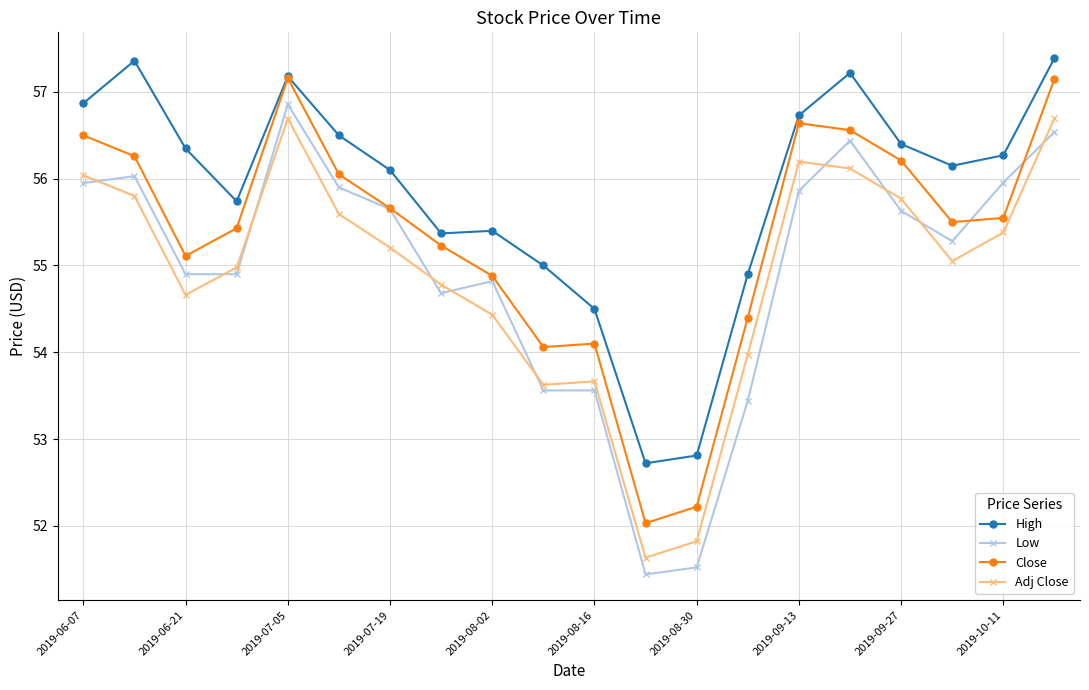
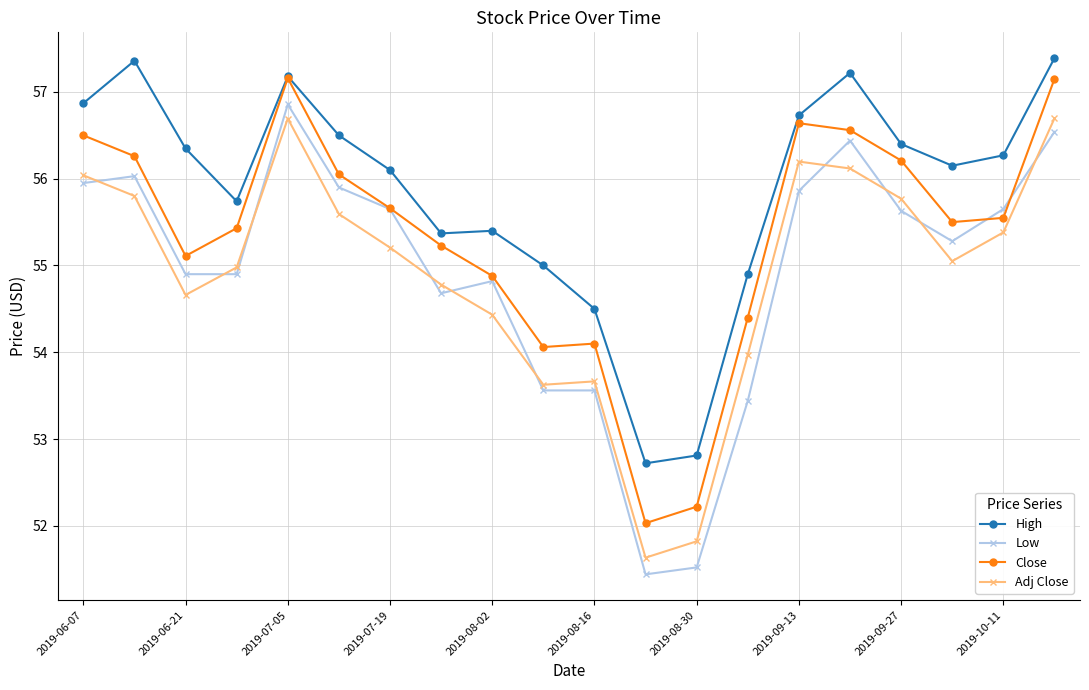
Low, 2019-10-11: 56.0 -> 55.7
